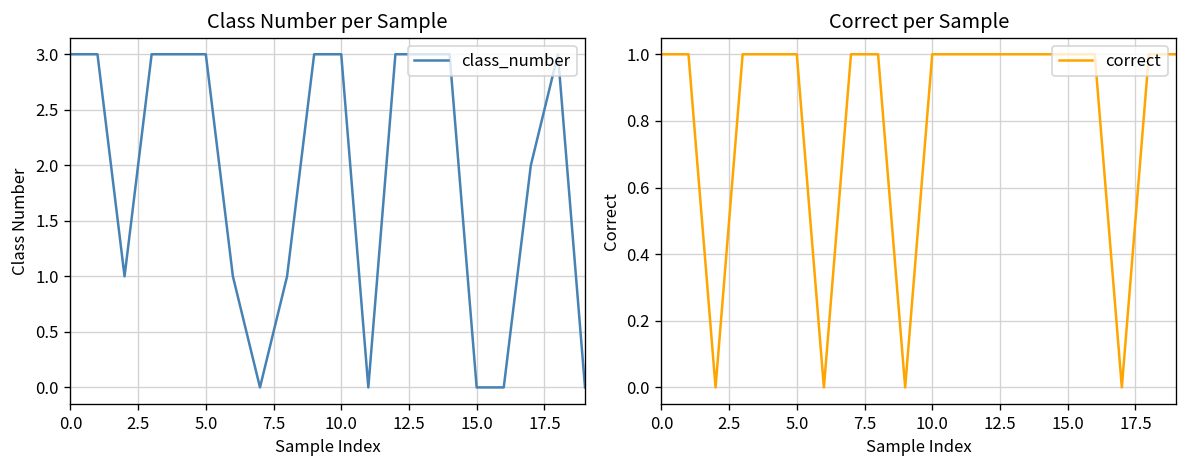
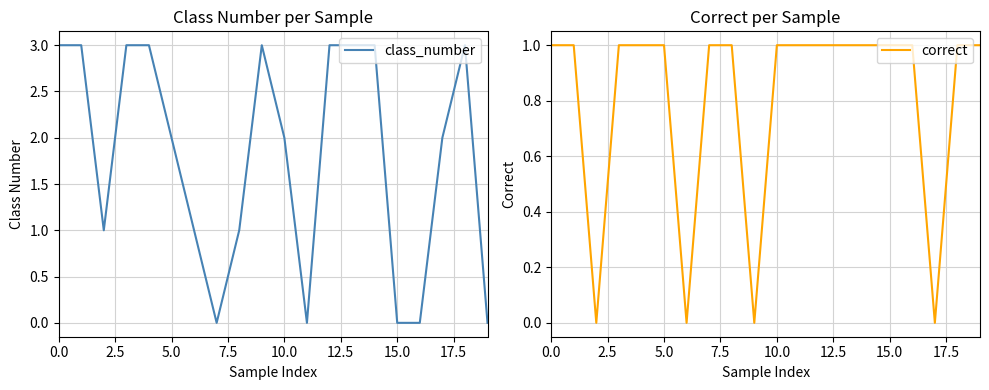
Class Number per Sample, 5.0: 3 -> 2
Class Number per Sample, 10.0: 3 -> 2
